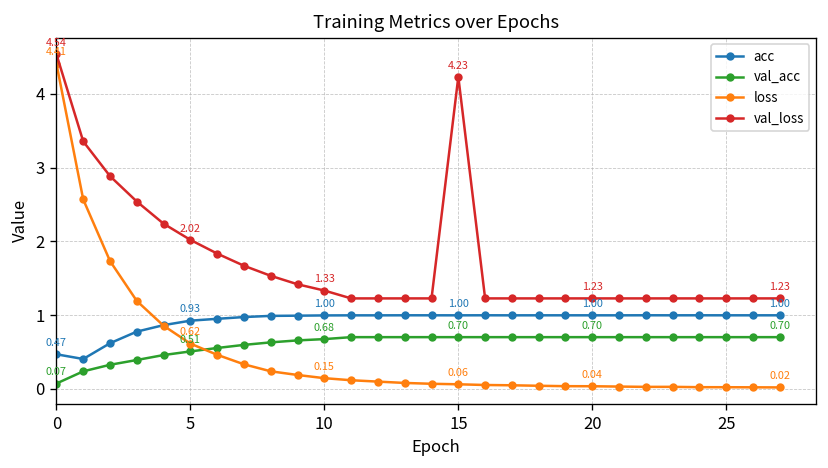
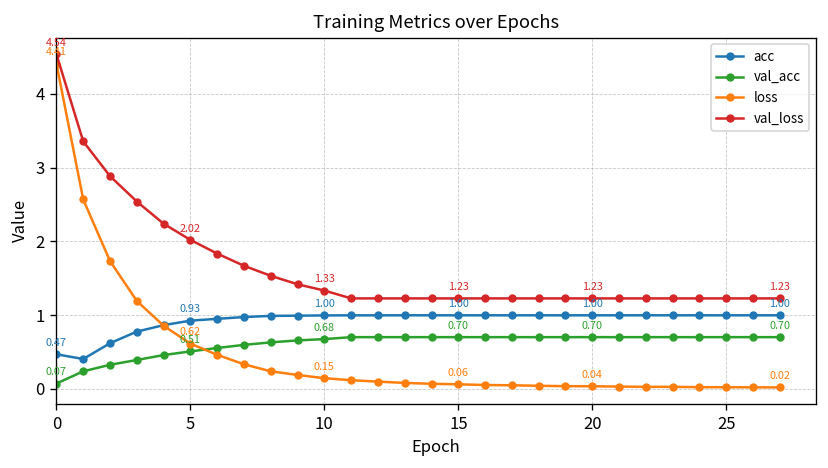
val_loss, 15: 4.23 -> 1.23
